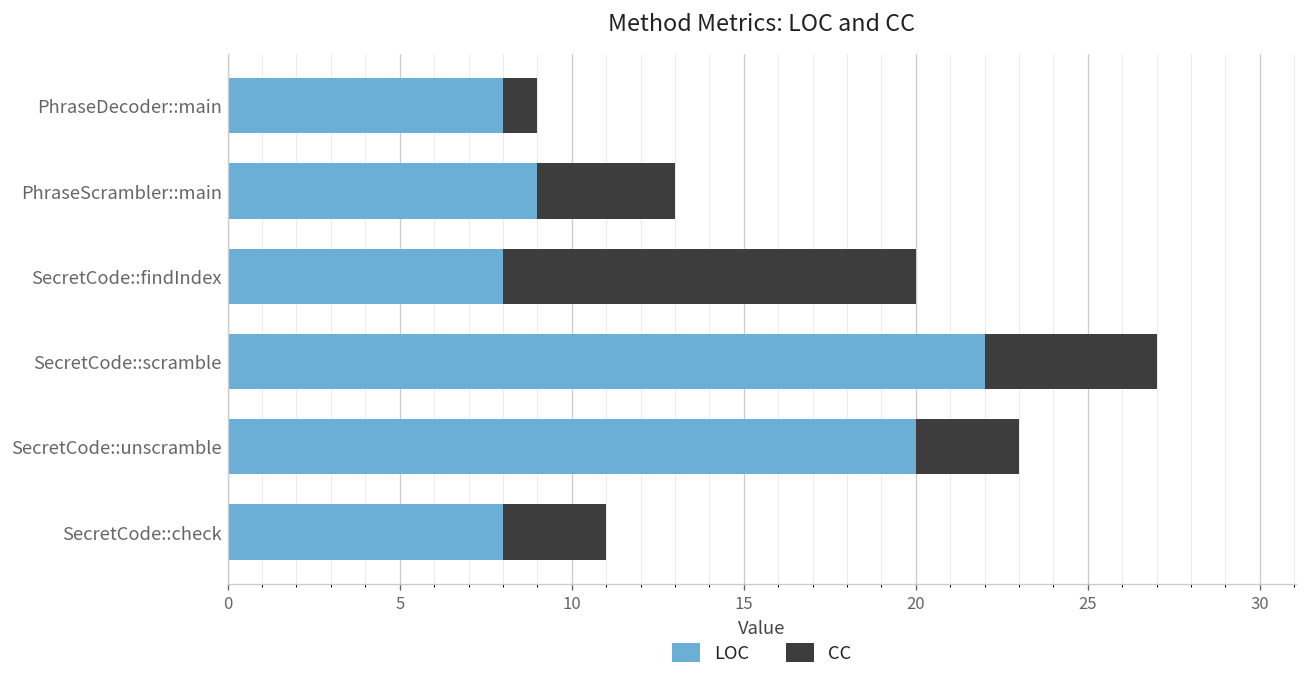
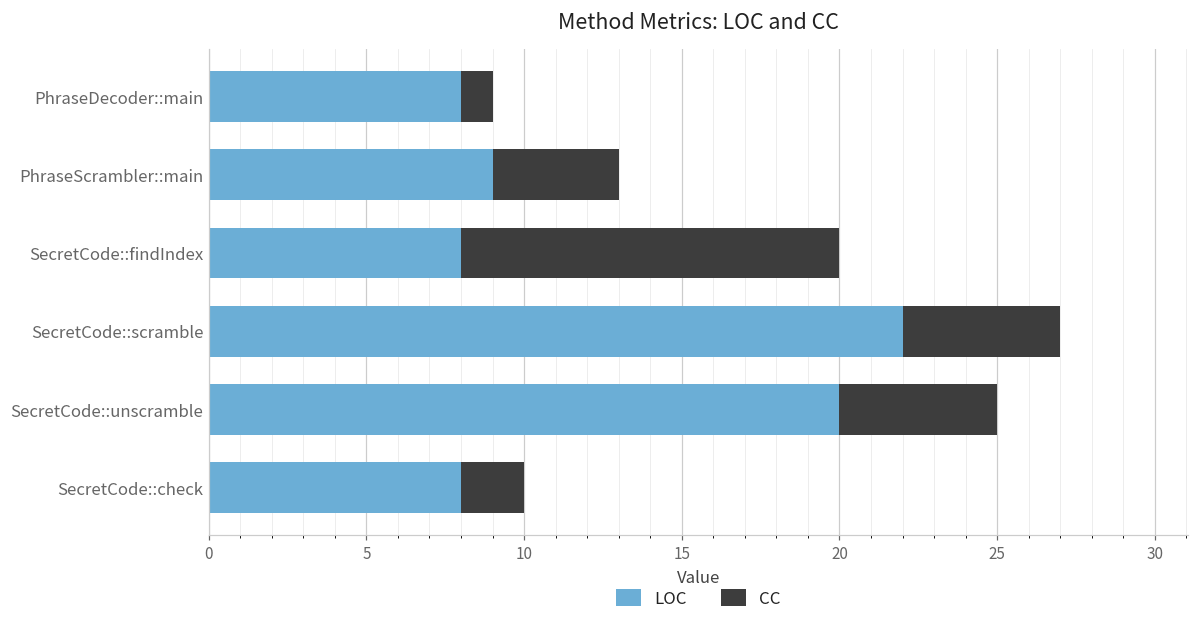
CC, SecretCode::unscramble: 3 -> 5
CC, SecretCode::check: 3 -> 2
